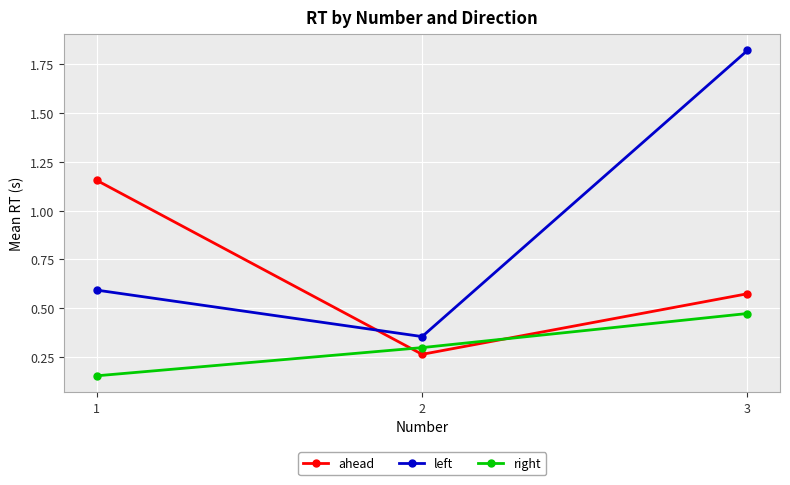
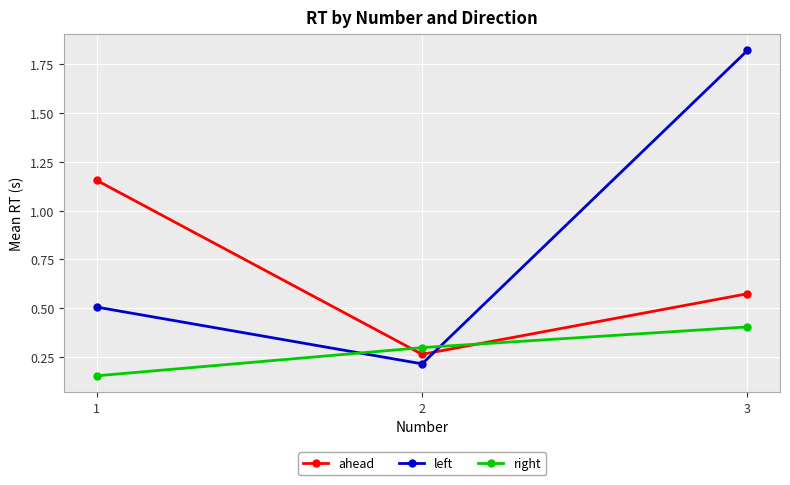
left, 1: 0.59 -> 0.51
left, 2: 0.35 -> 0.22
right, 3: 0.47 -> 0.40
